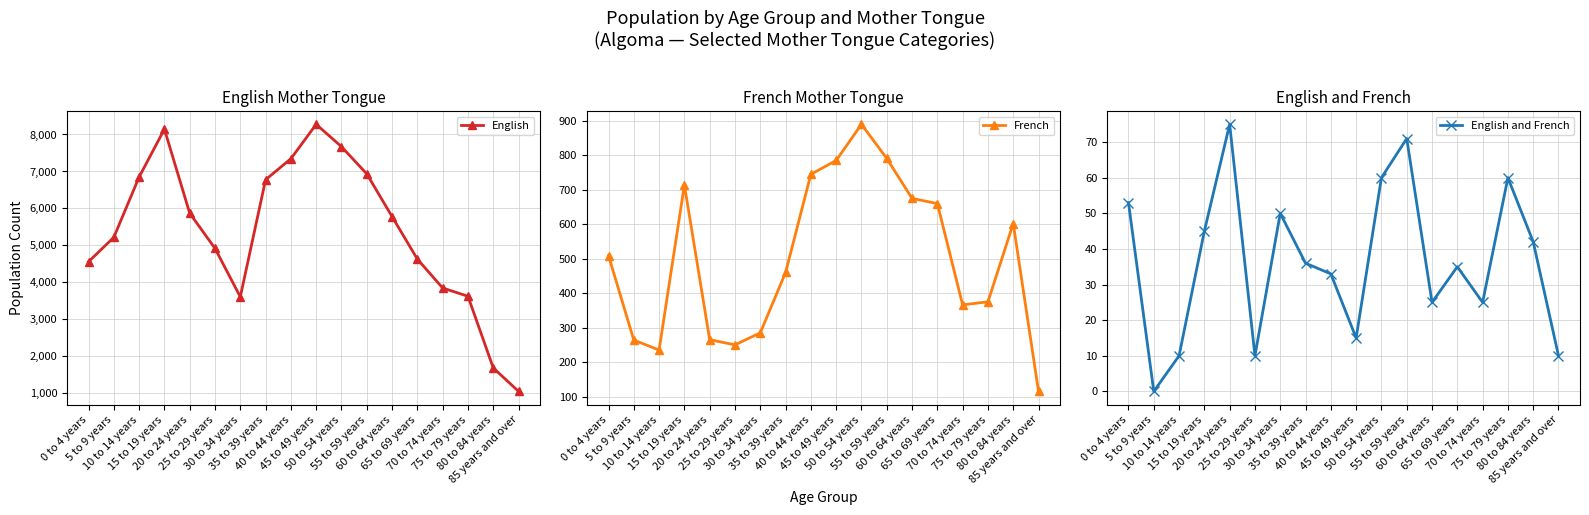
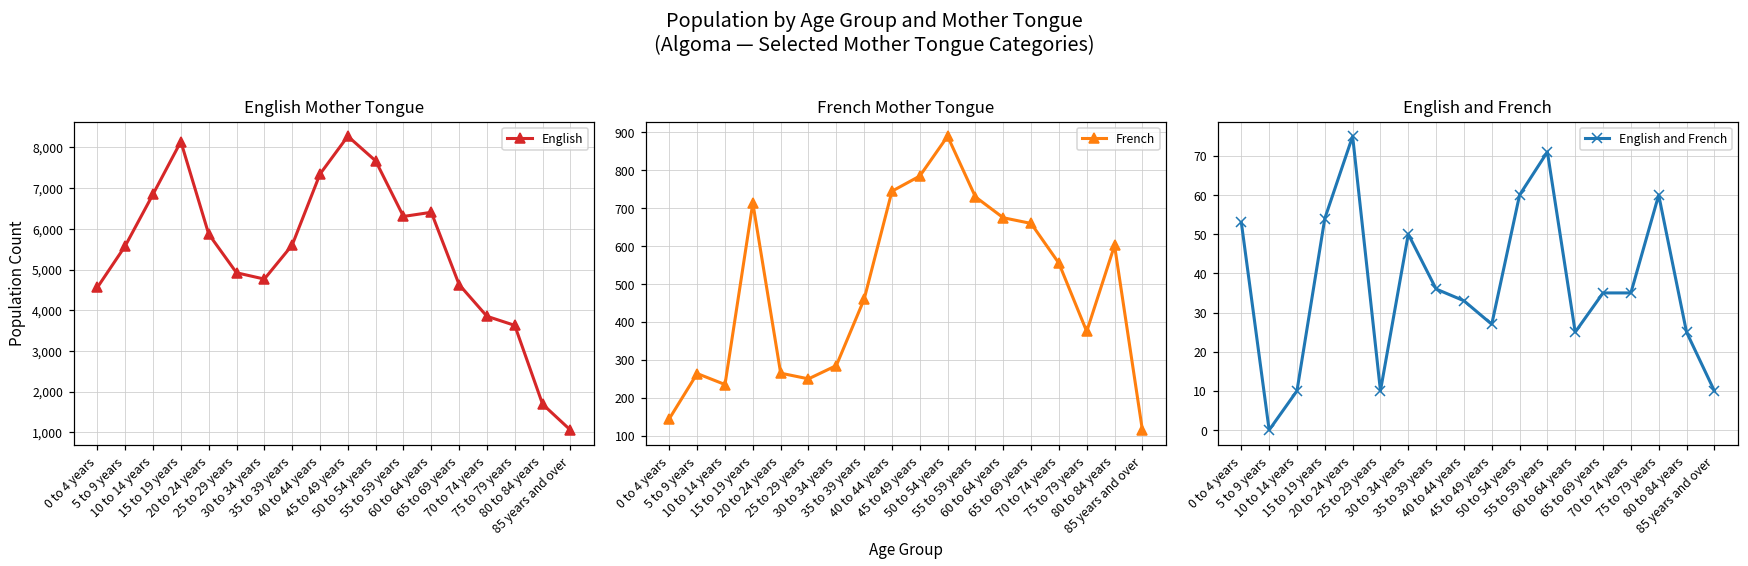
English Mother Tongue, 5 to 9 years: 5,200 -> 5,600
English Mother Tongue, 30 to 34 years: 3,600 -> 4,800
English Mother Tongue, 35 to 39 years: 6,800 -> 5,600
English Mother Tongue, 55 to 59 years: 6,900 -> 6,300
English Mother Tongue, 60 to 64 years: 5,800 -> 6,400
French Mother Tongue, 0 to 4 years: 510 -> 150
French Mother Tongue, 55 to 59 years: 790 -> 730
French Mother Tongue, 70 to 74 years: 370 -> 560
English and French, 15 to 19 years: 45 -> 54
English and French, 45 to 49 years: 15 -> 27
English and French, 70 to 74 years: 25 -> 35
English and French, 80 to 84 years: 42 -> 25
